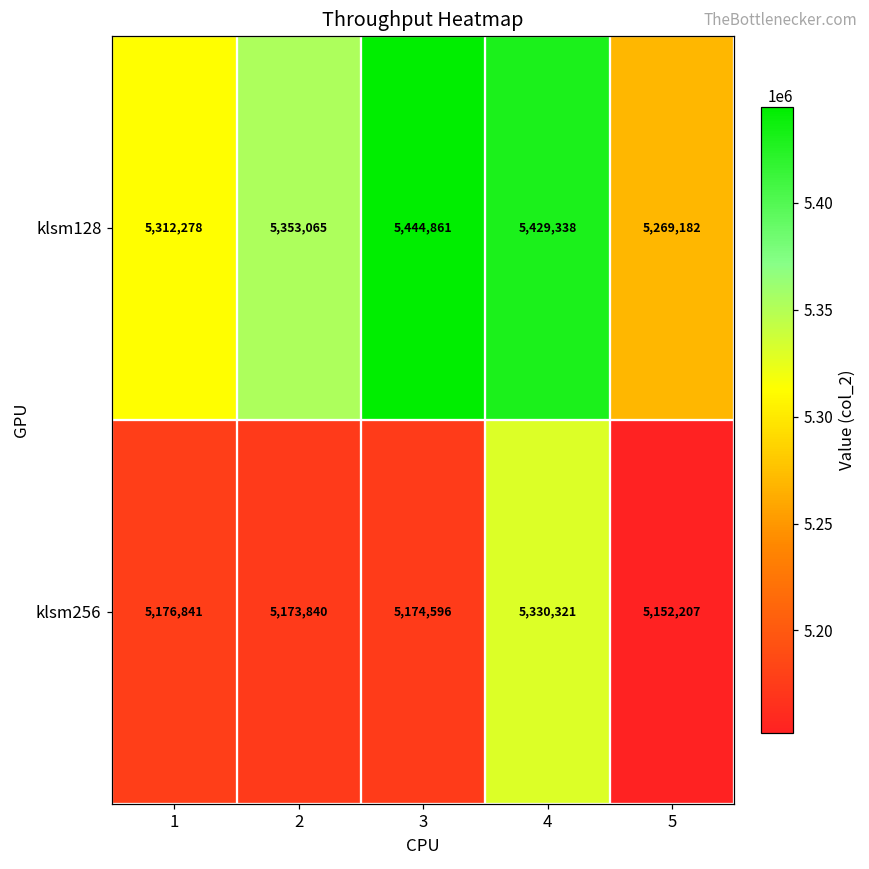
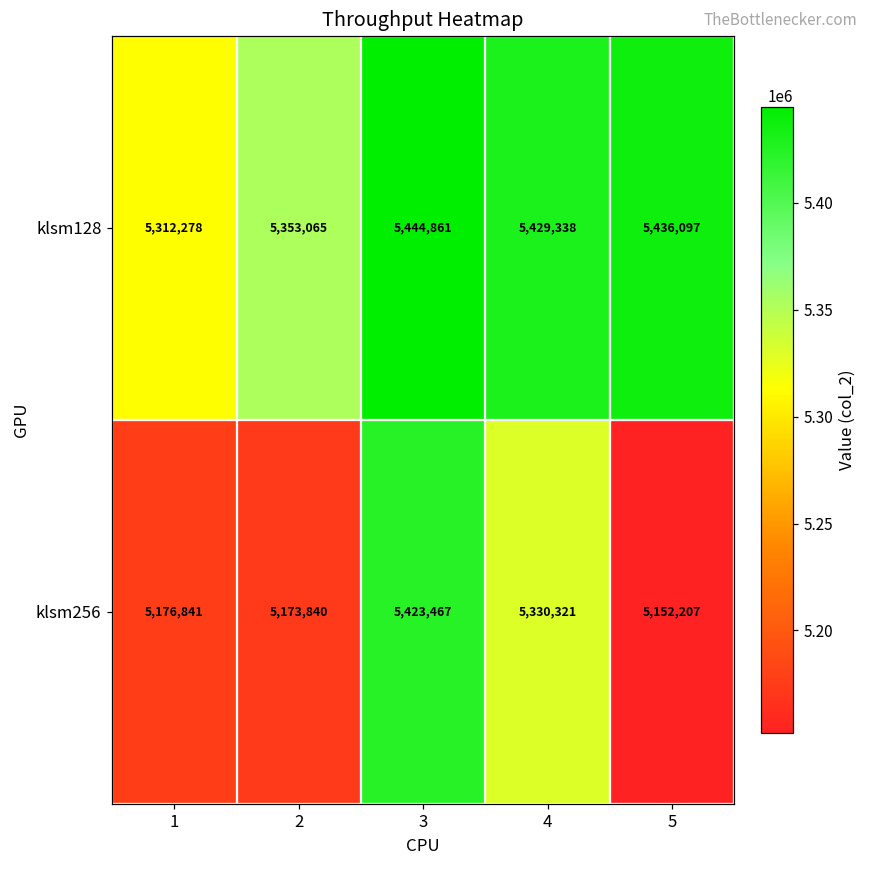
klsm128, 5: 5,269,182 -> 5,436,097
klsm256, 3: 5,174,596 -> 5,423,467
